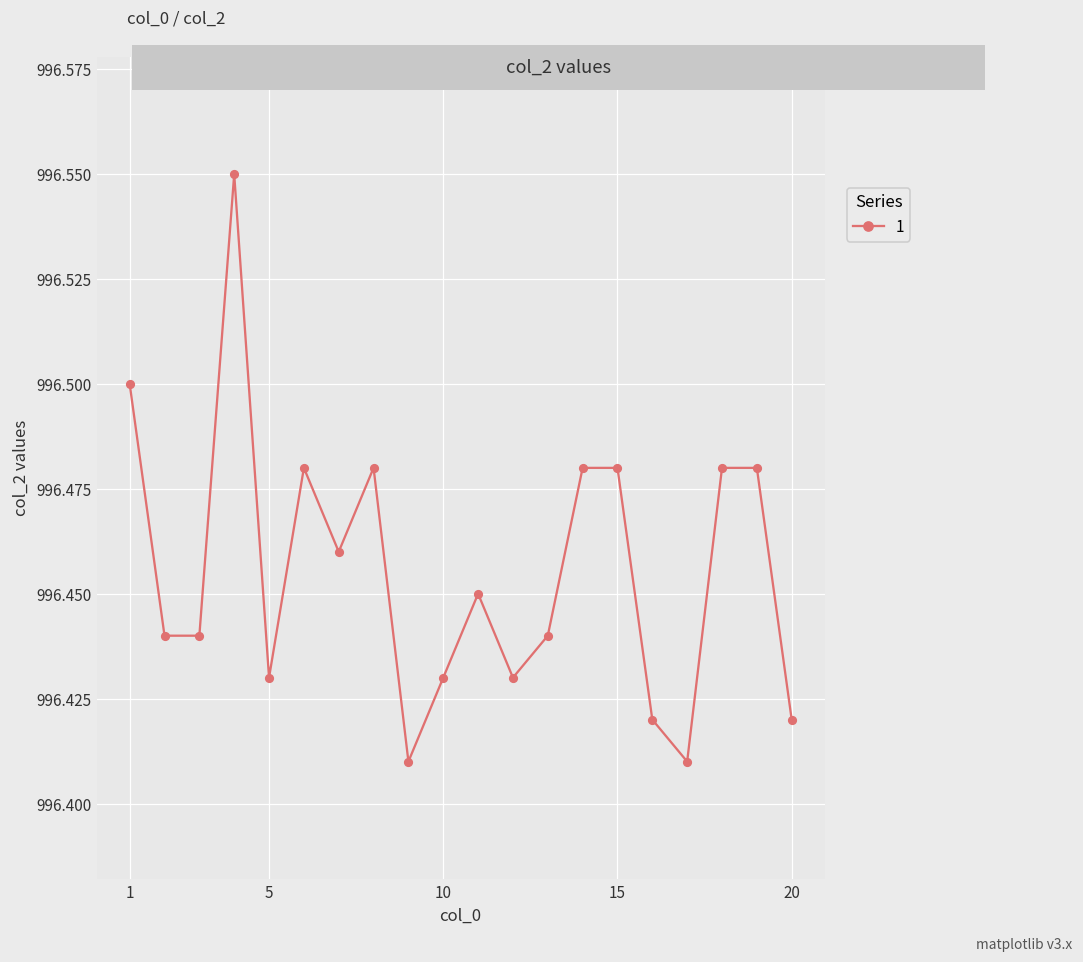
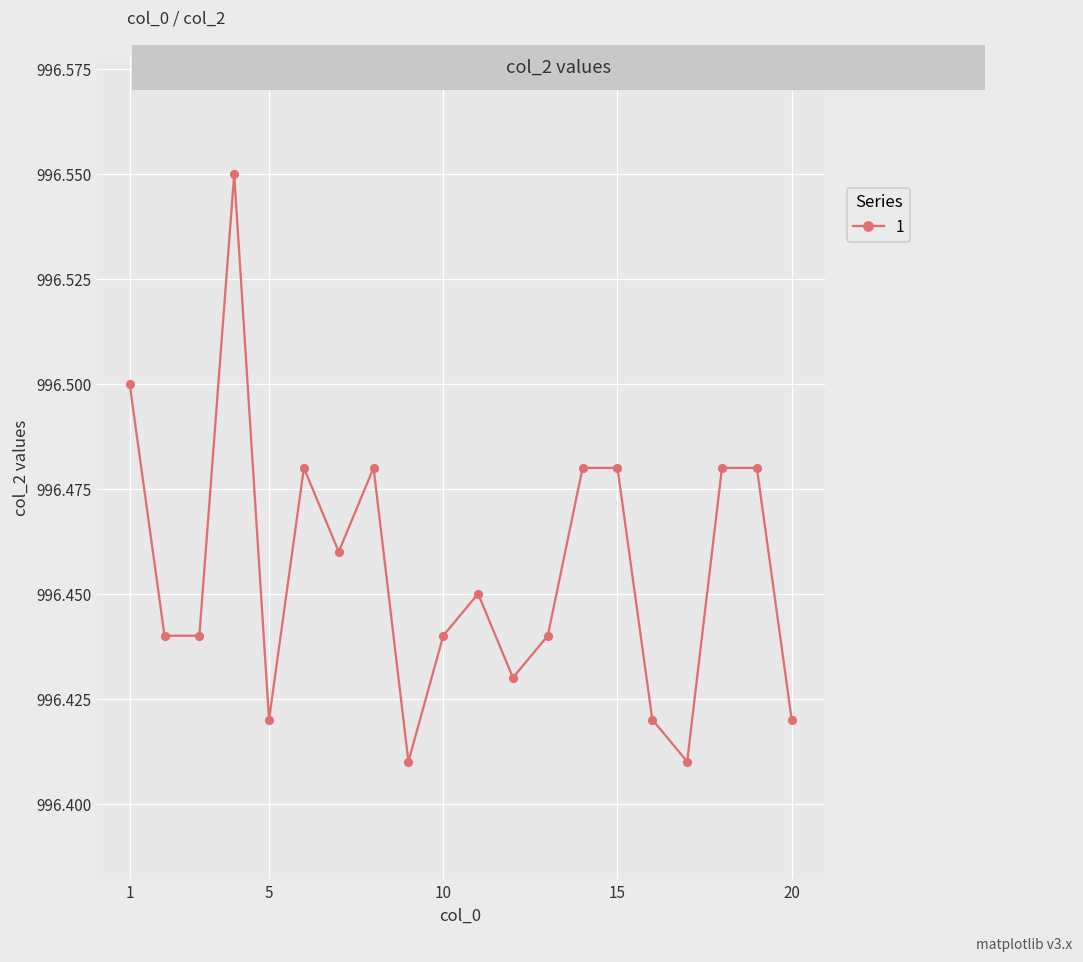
5: 996.43 -> 996.42
10: 996.43 -> 996.44
